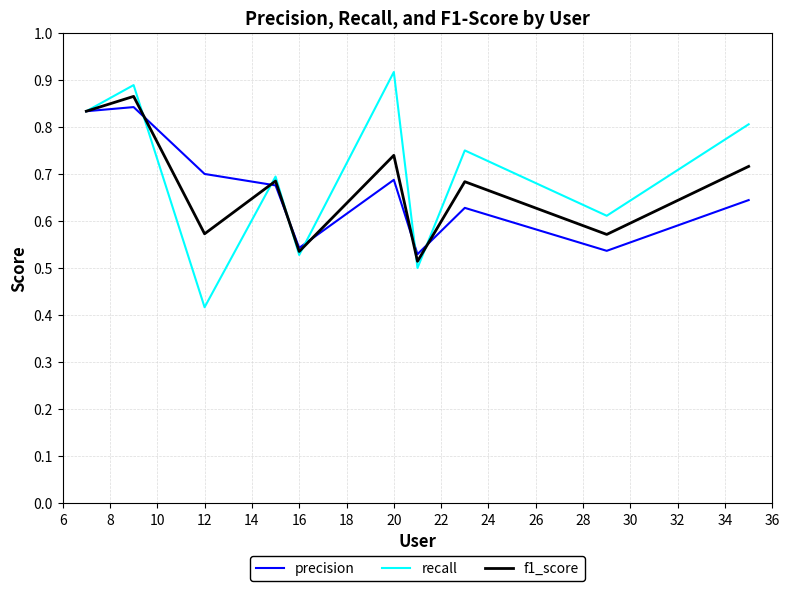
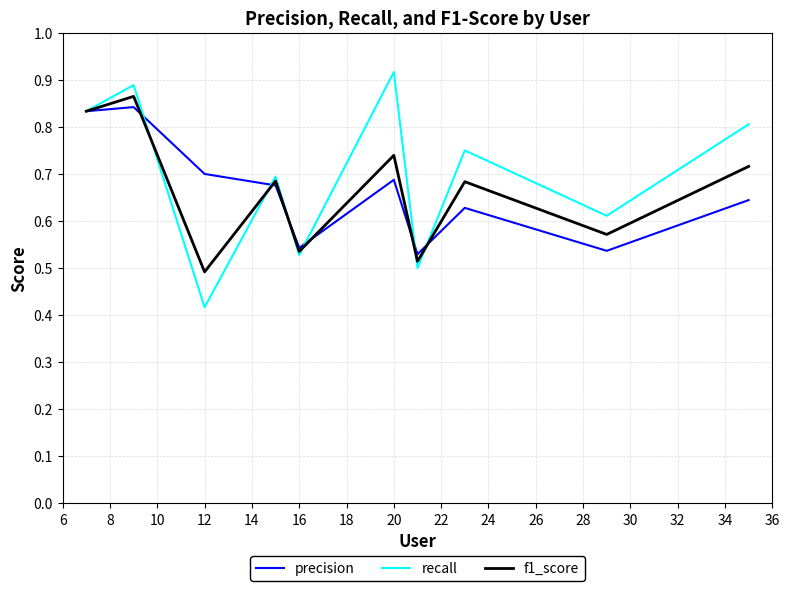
f1_score, 12: 0.57 -> 0.49
